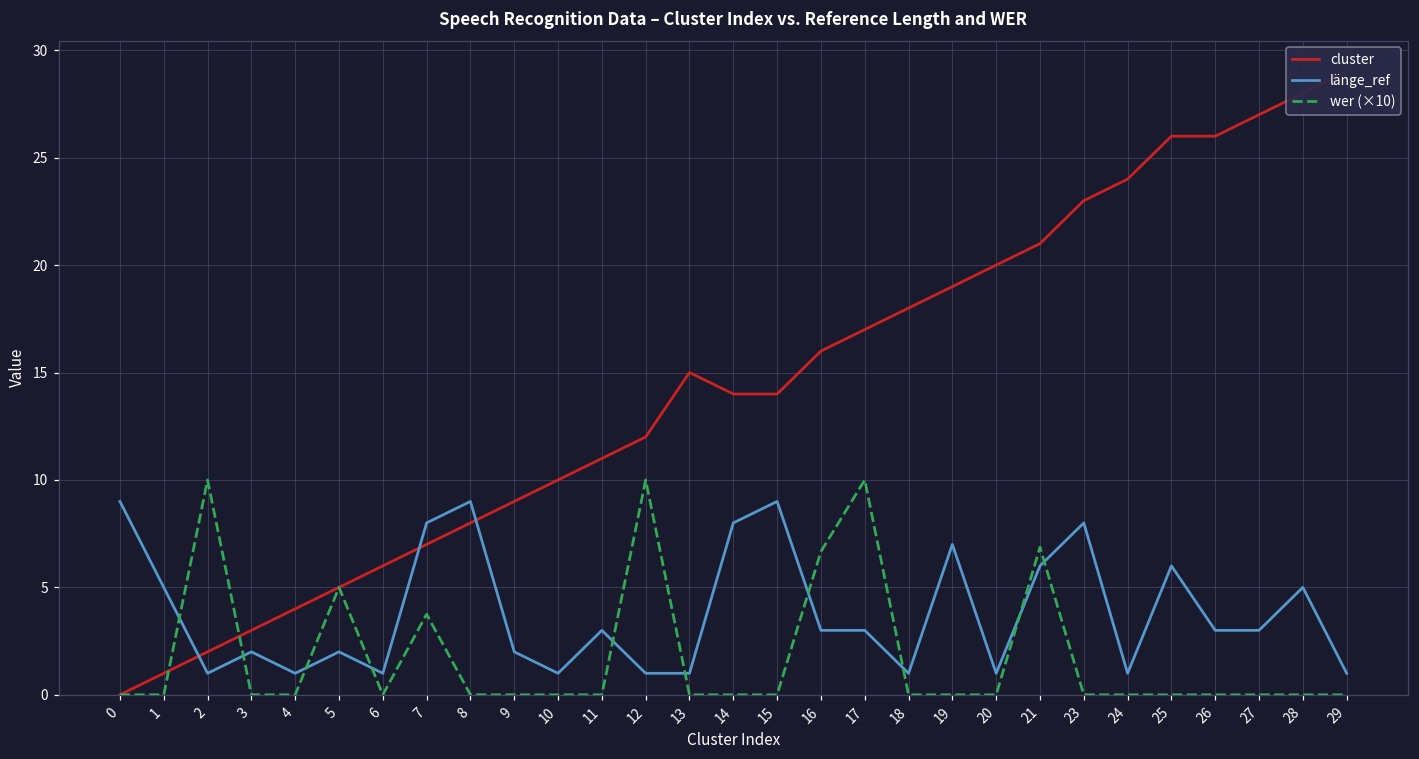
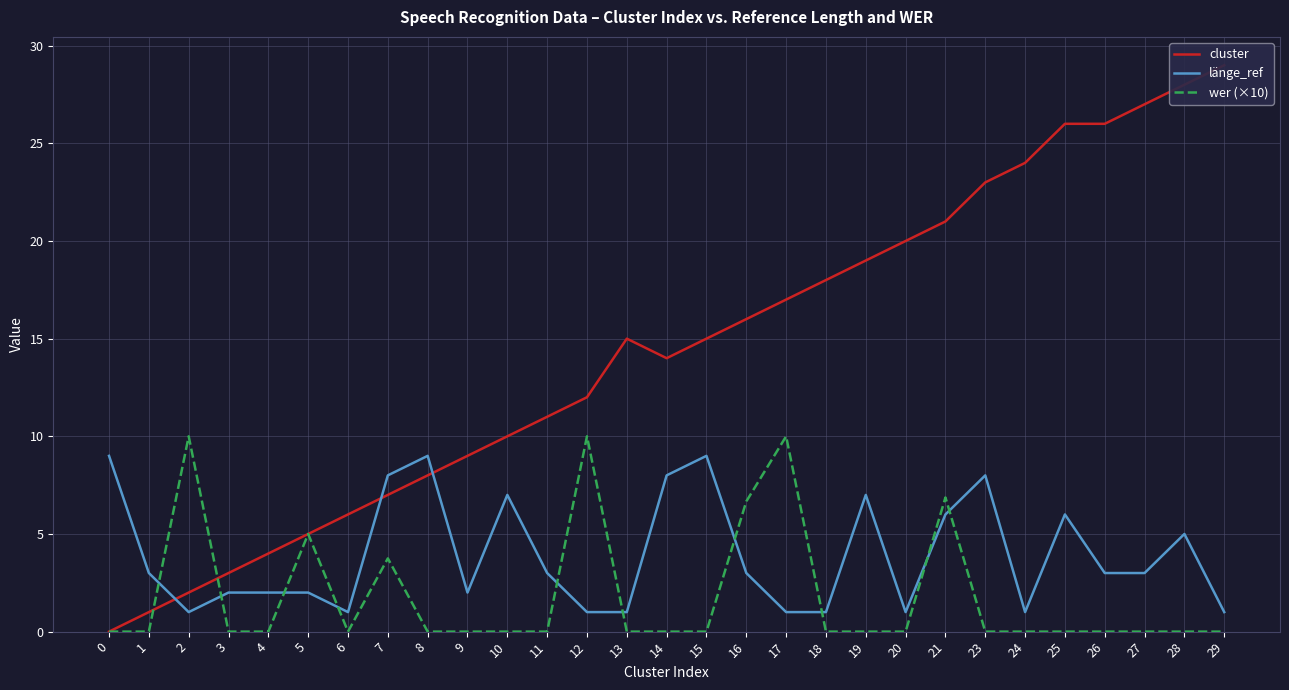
länge_ref, 1: 5 -> 3
länge_ref, 4: 1 -> 2
länge_ref, 10: 1 -> 7
cluster, 15: 14 -> 15
länge_ref, 17: 3 -> 1
